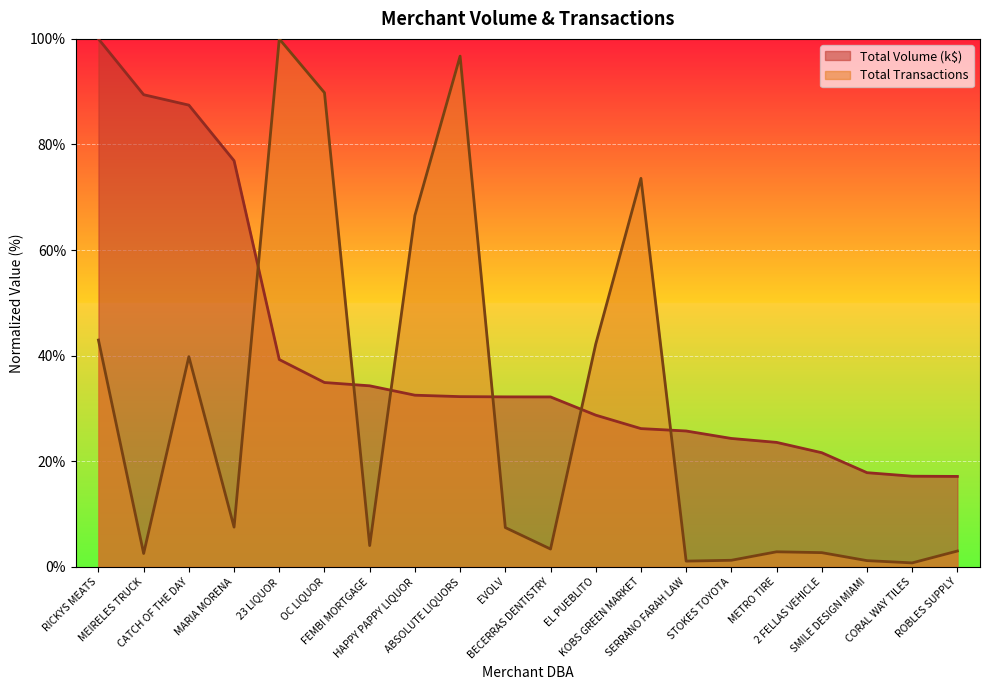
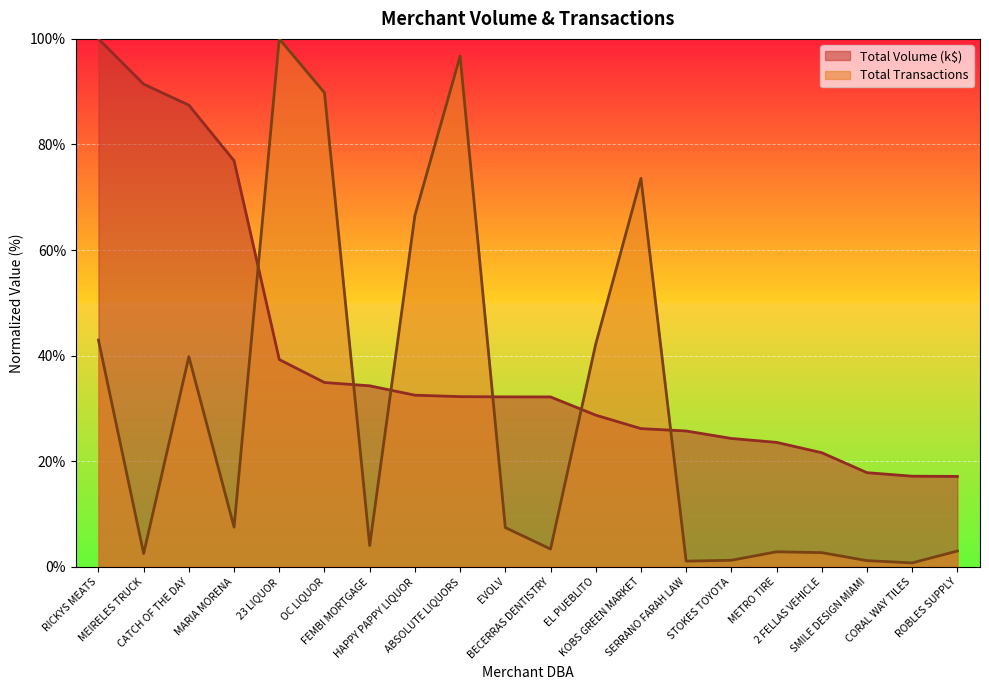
Total Volume (k$), MEIRELES TRUCK: 89% -> 91%
